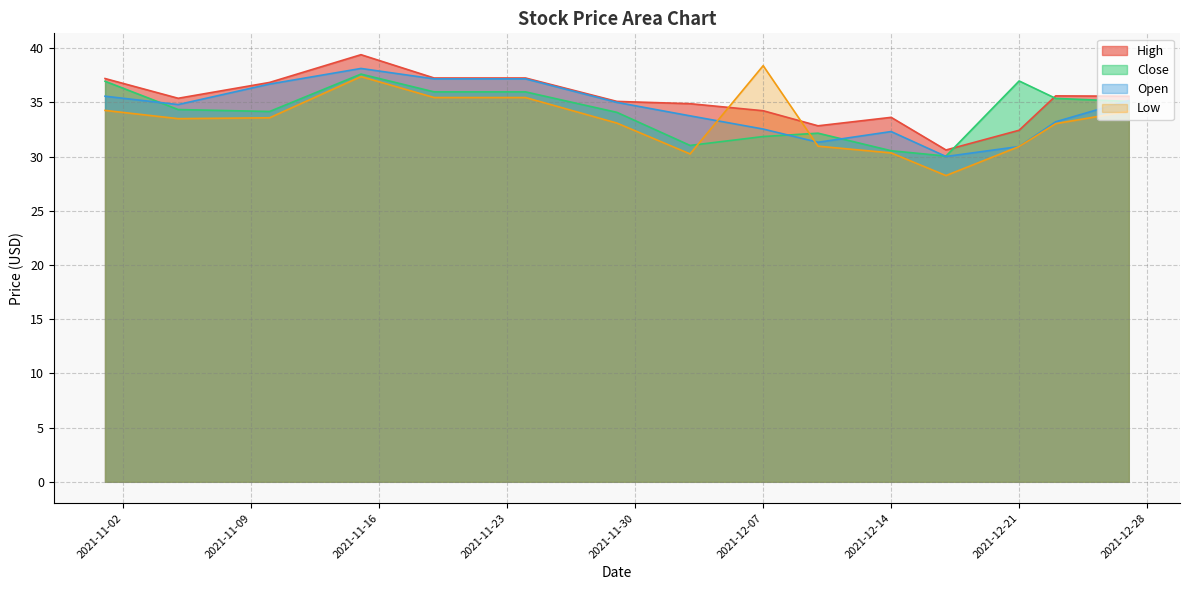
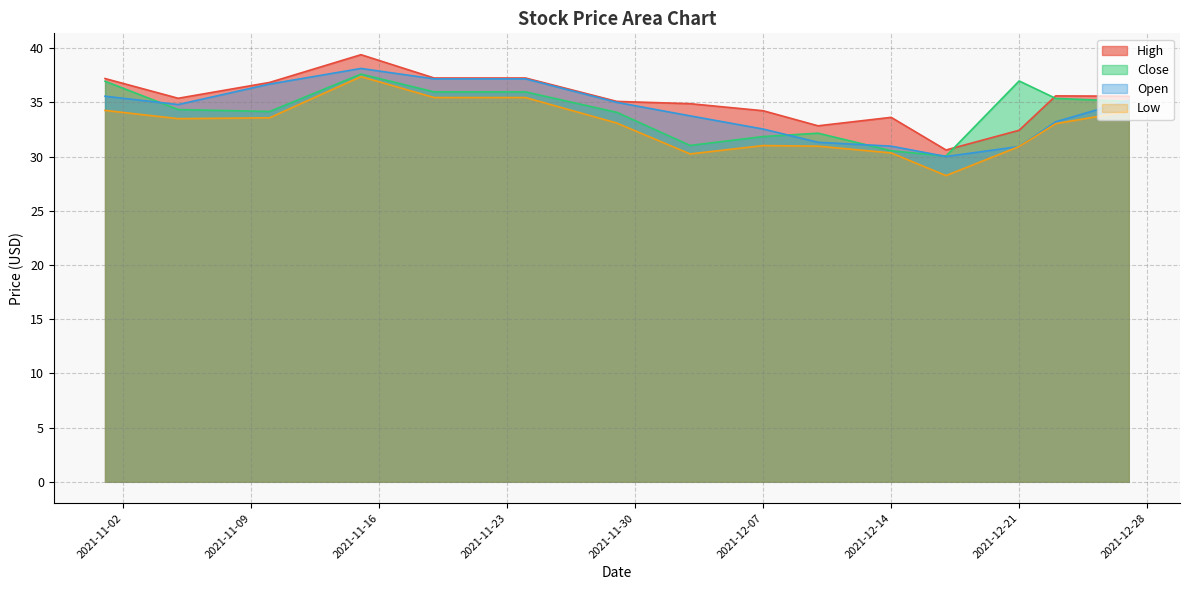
Low, 2021-12-07: 38.4 -> 31.0
Open, 2021-12-14: 32.3 -> 31.0
